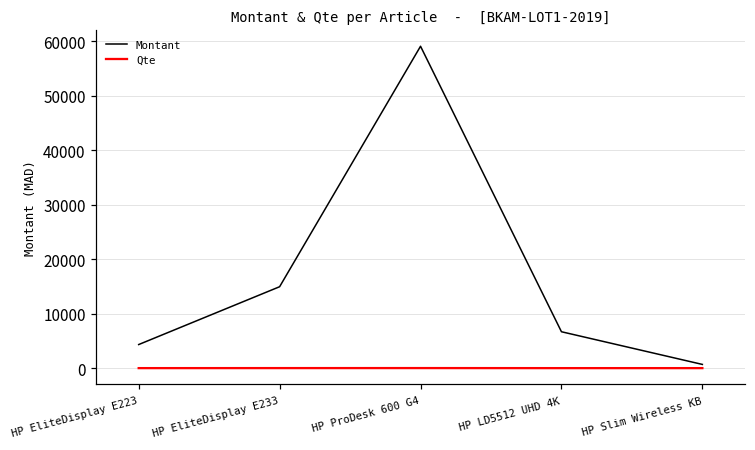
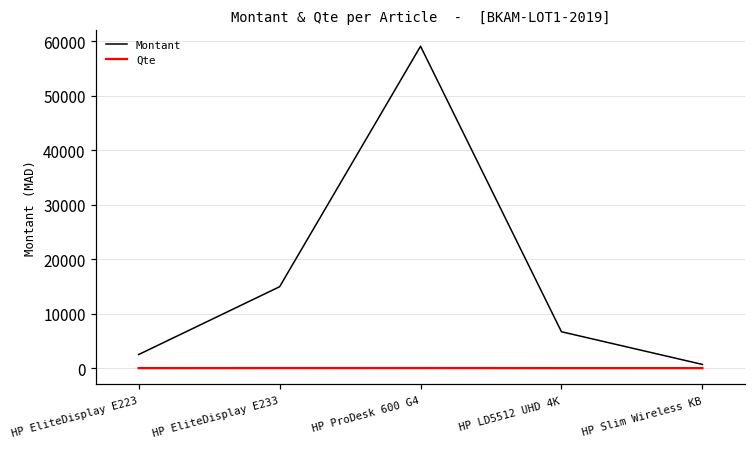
Montant, HP EliteDisplay E223: 4000 -> 2000
